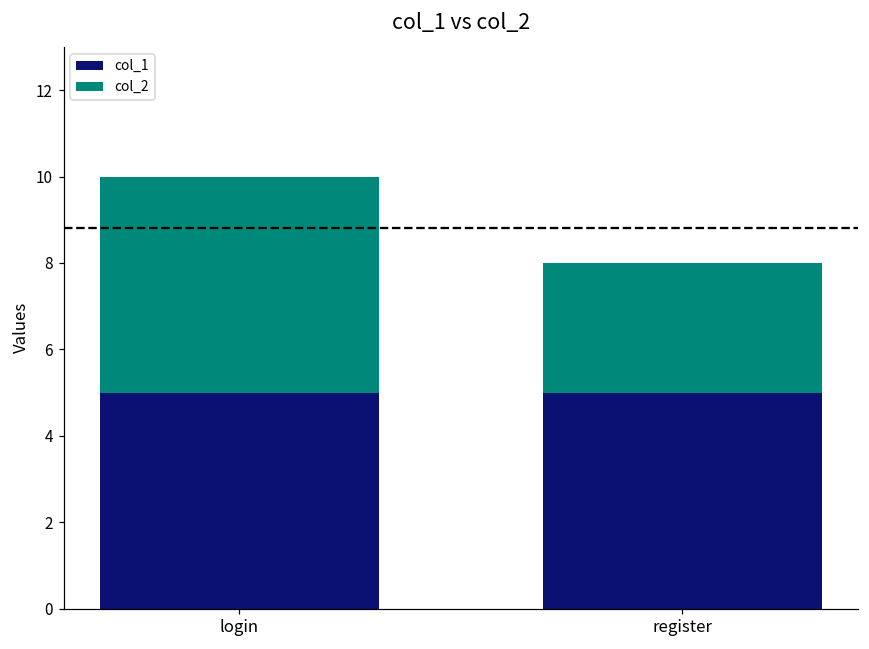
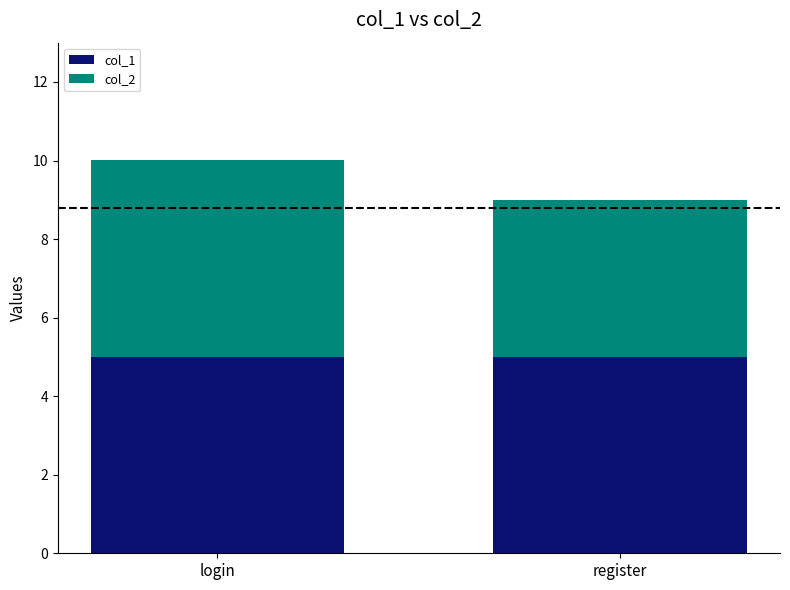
col_2, register: 3 -> 4
